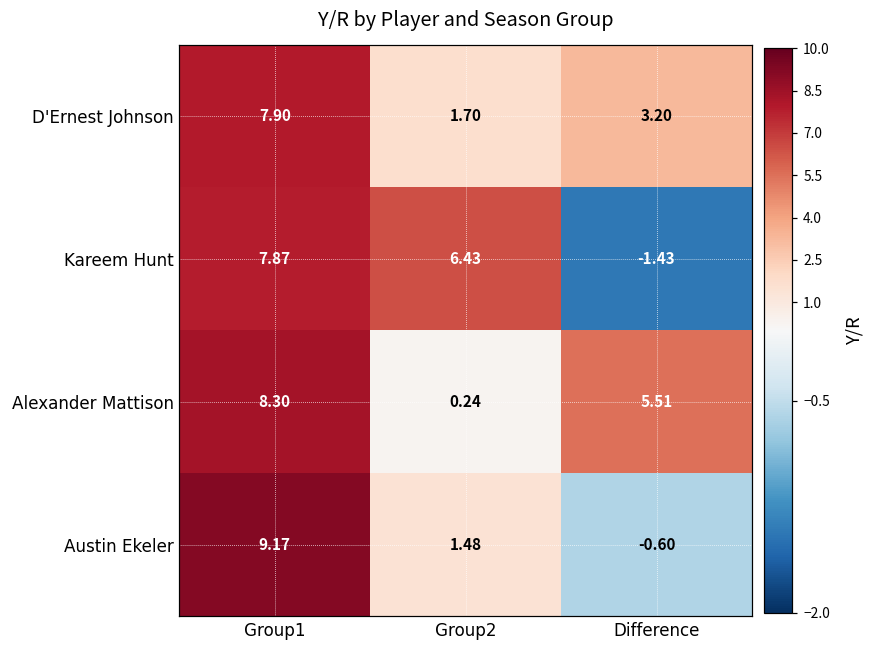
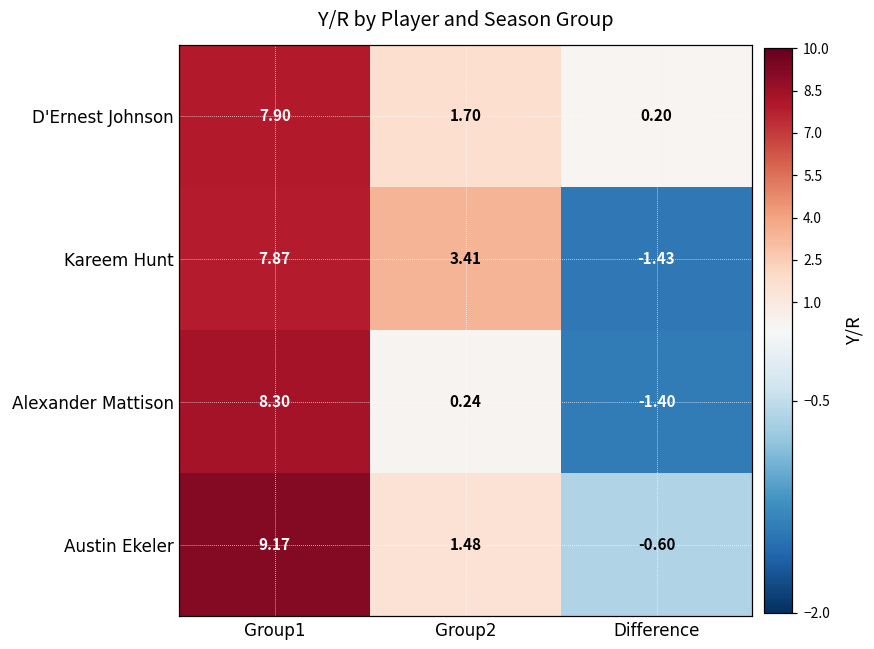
D'Ernest Johnson, Difference: 3.20 -> 0.20
Kareem Hunt, Group2: 6.43 -> 3.41
Alexander Mattison, Difference: 5.51 -> -1.40
